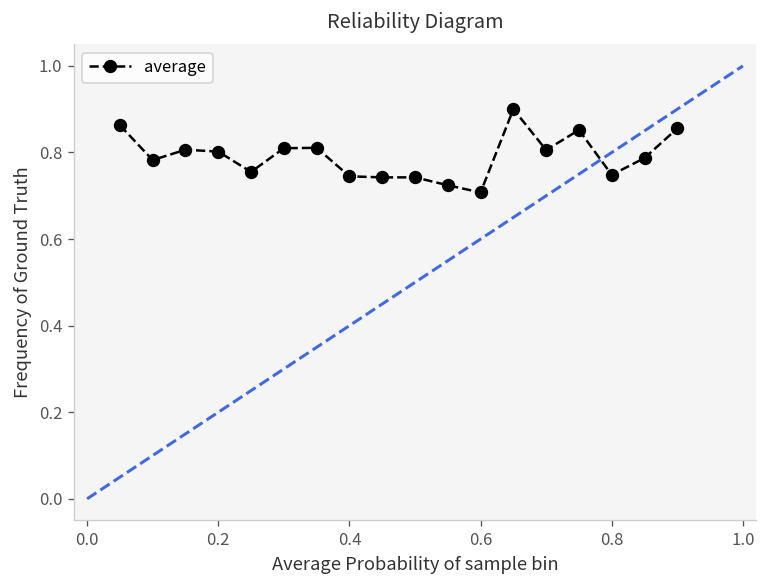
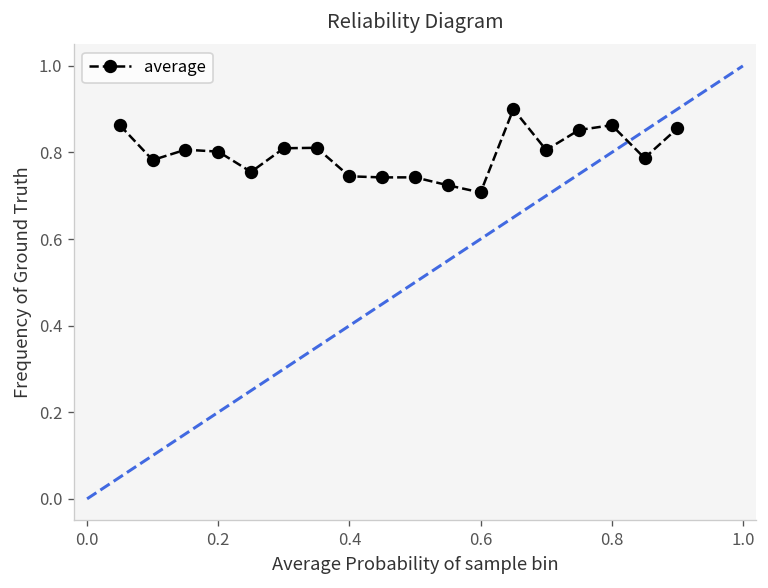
average, 0.8: 0.75 -> 0.86
